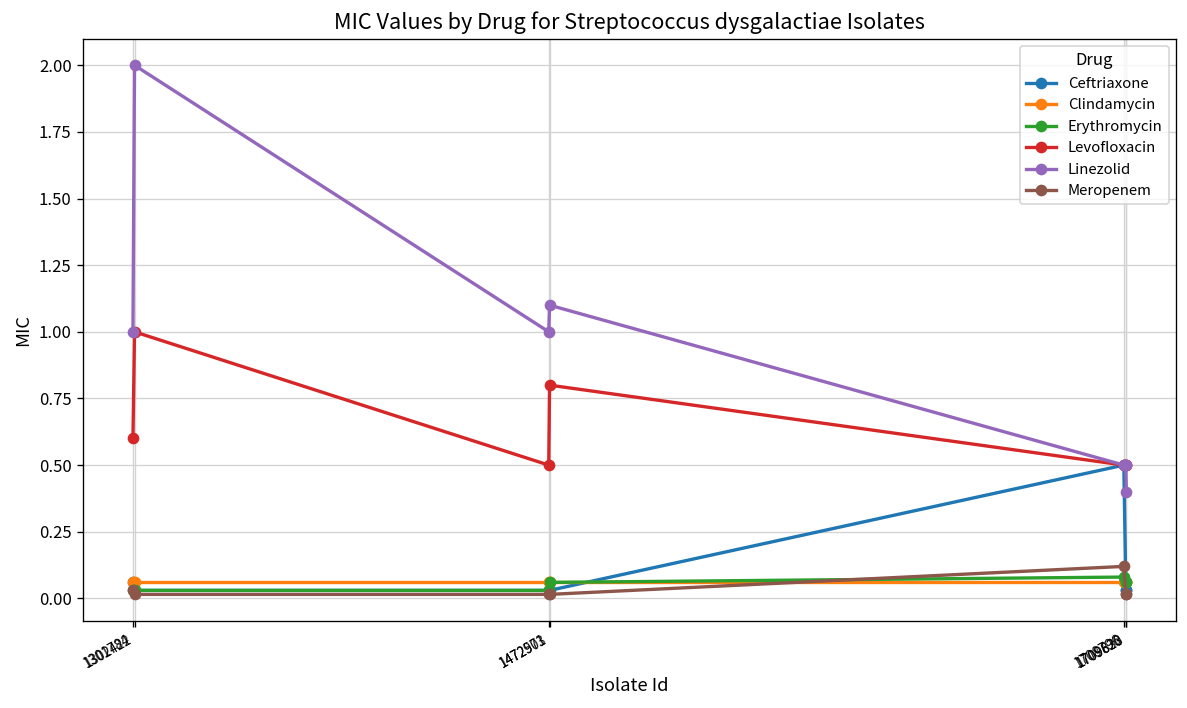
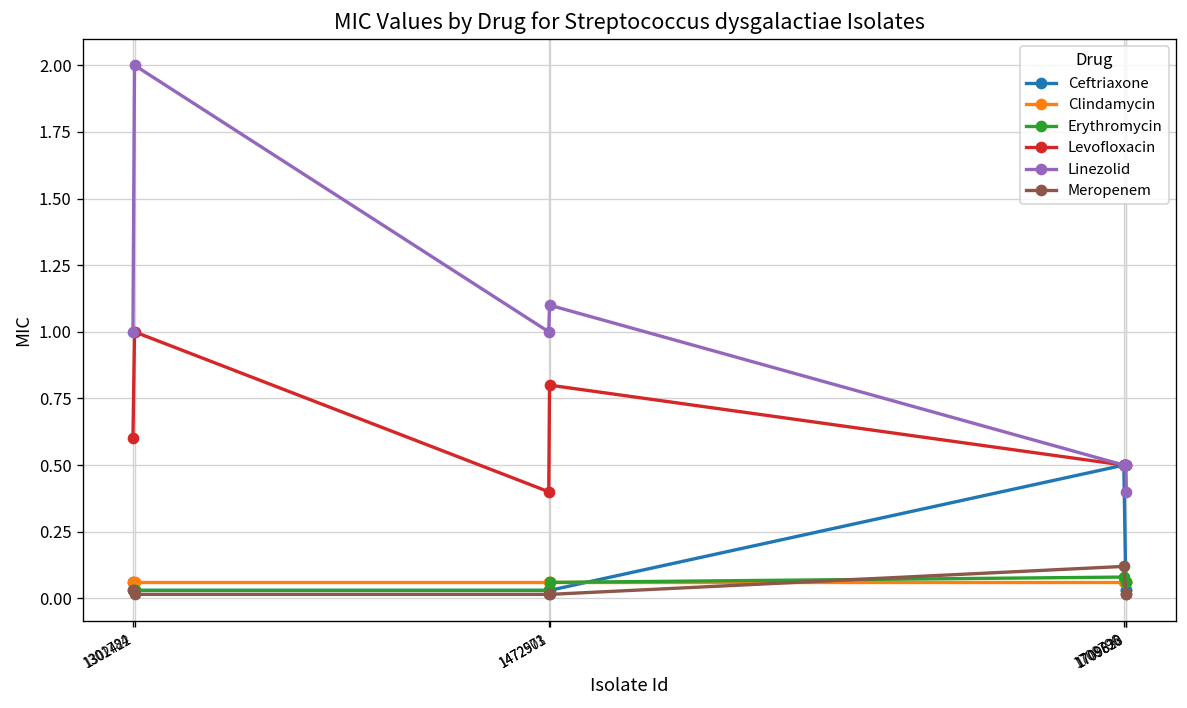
Levofloxacin, 1472573: 0.5 -> 0.4
